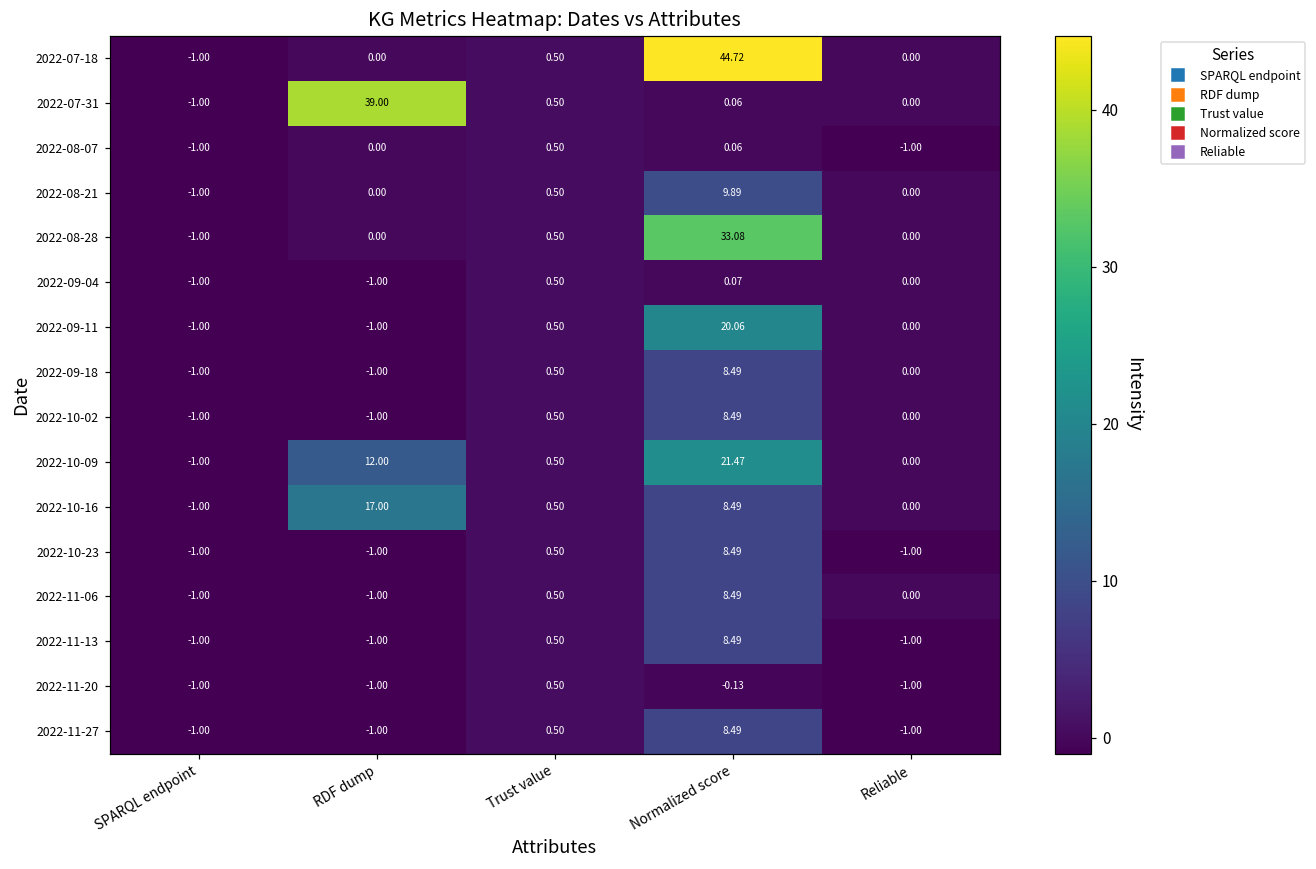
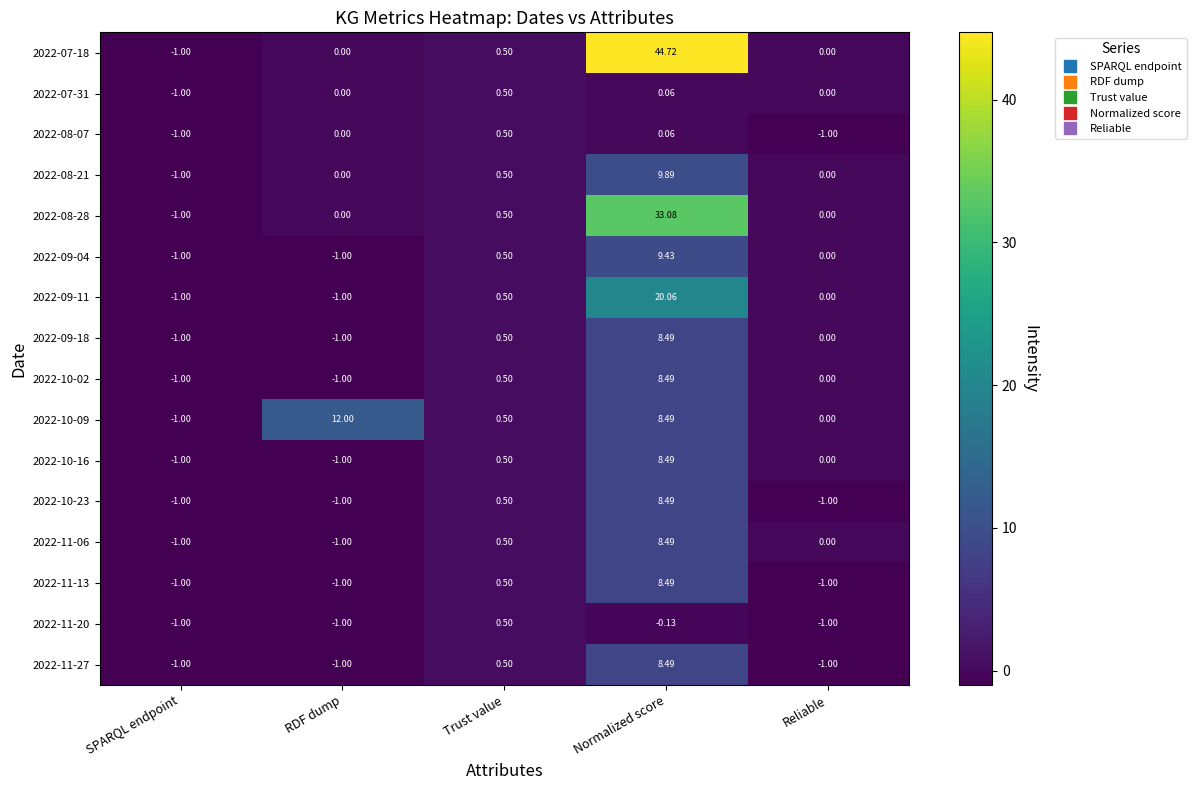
2022-07-31, RDF dump: 39.00 -> 0.00
2022-09-04, Normalized score: 0.07 -> 9.43
2022-10-09, Normalized score: 21.47 -> 8.49
2022-10-16, RDF dump: 17.00 -> -1.00
